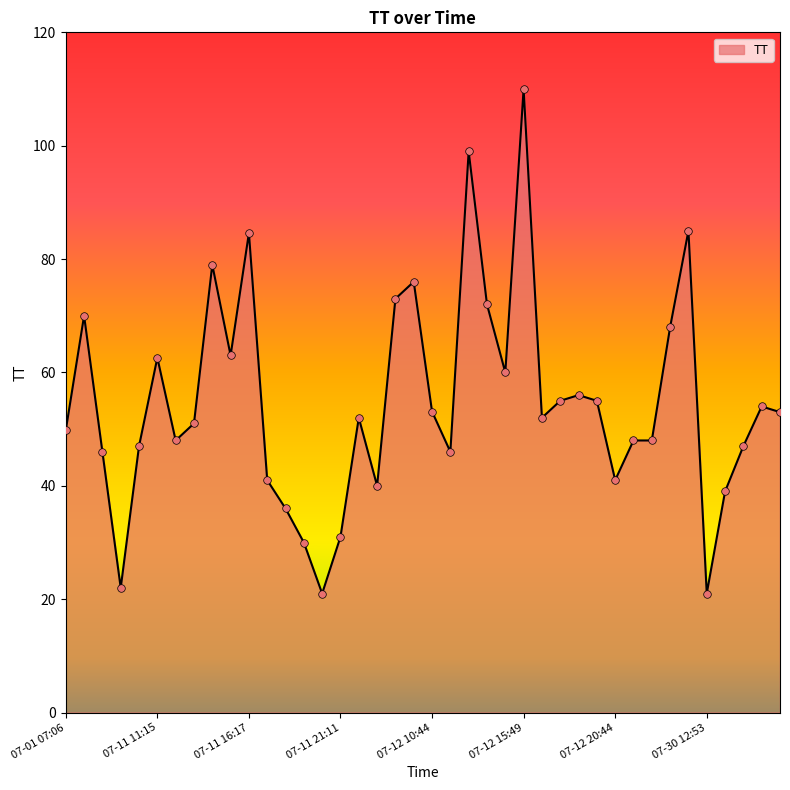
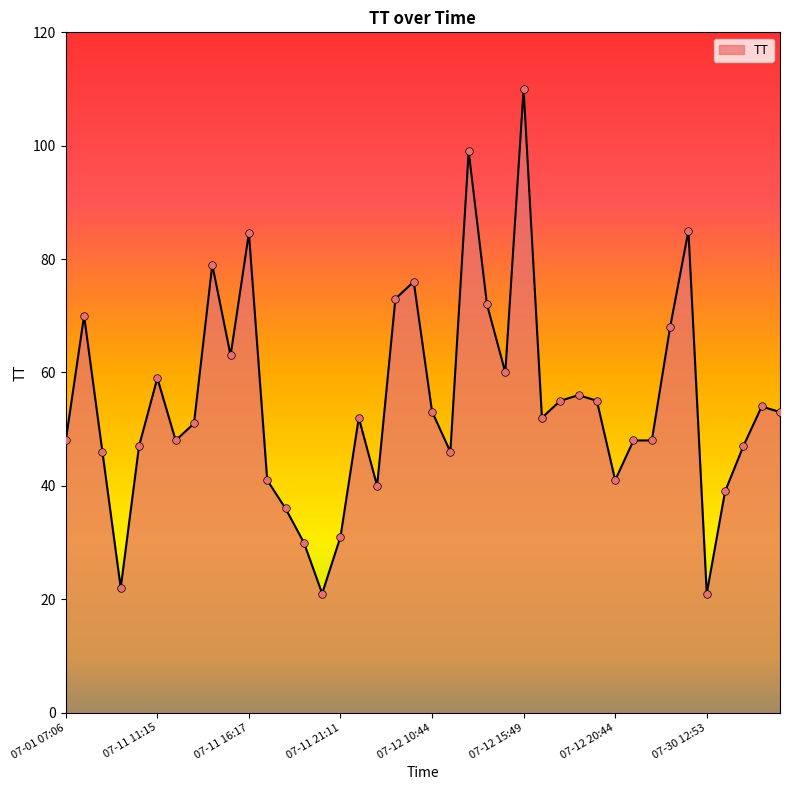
07-01 07:06: 50 -> 48
07-11 11:15: 63 -> 59
